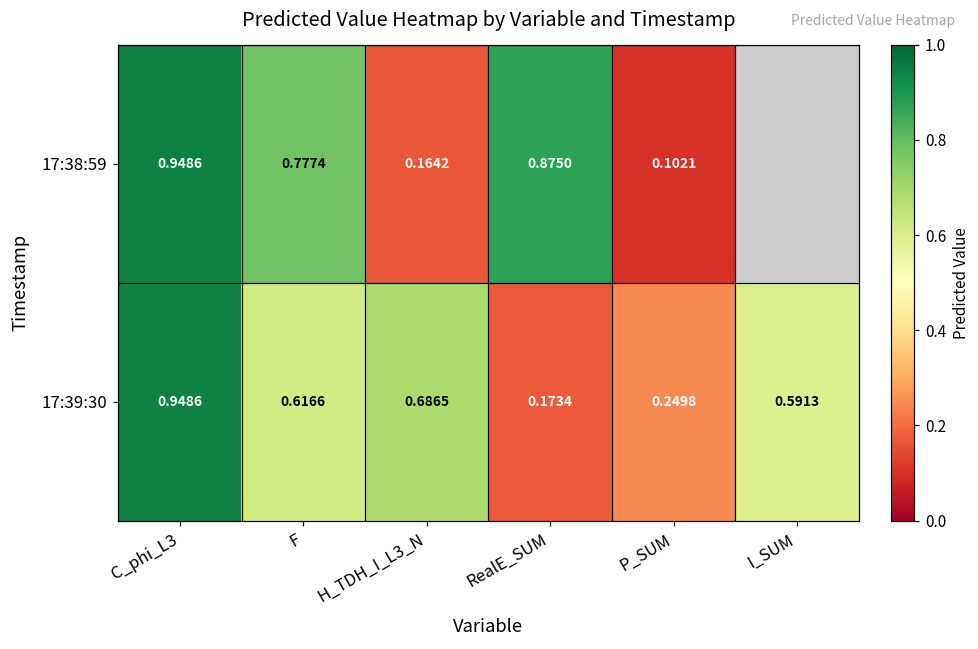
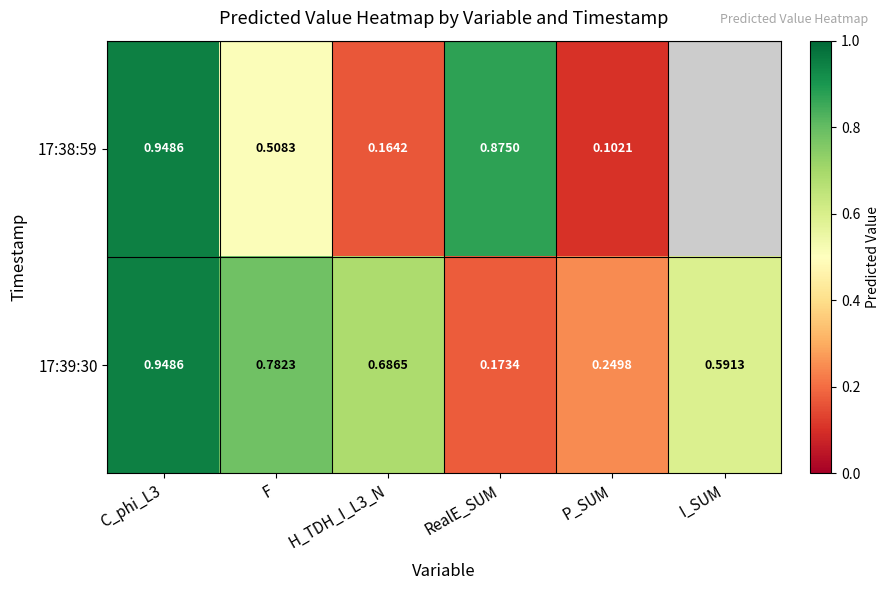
17:38:59, F: 0.7774 -> 0.5083
17:39:30, F: 0.6166 -> 0.7823
